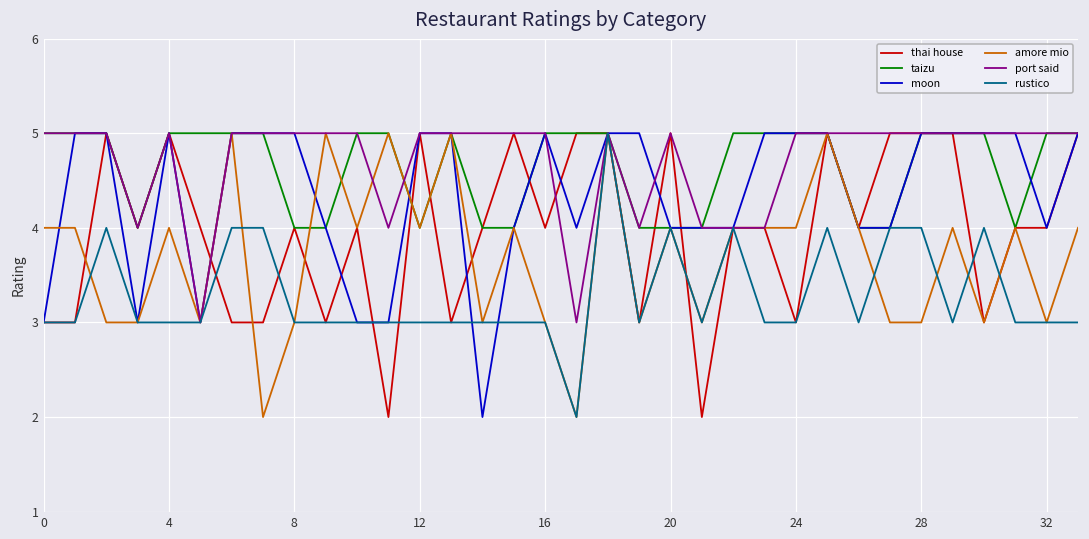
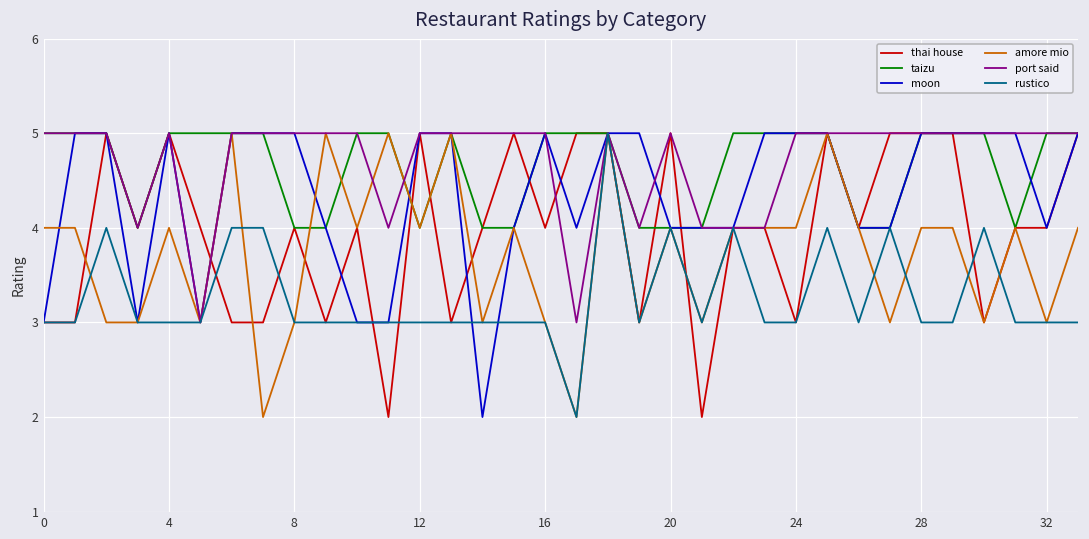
amore mio, 28: 3 -> 4
rustico, 28: 4 -> 3
